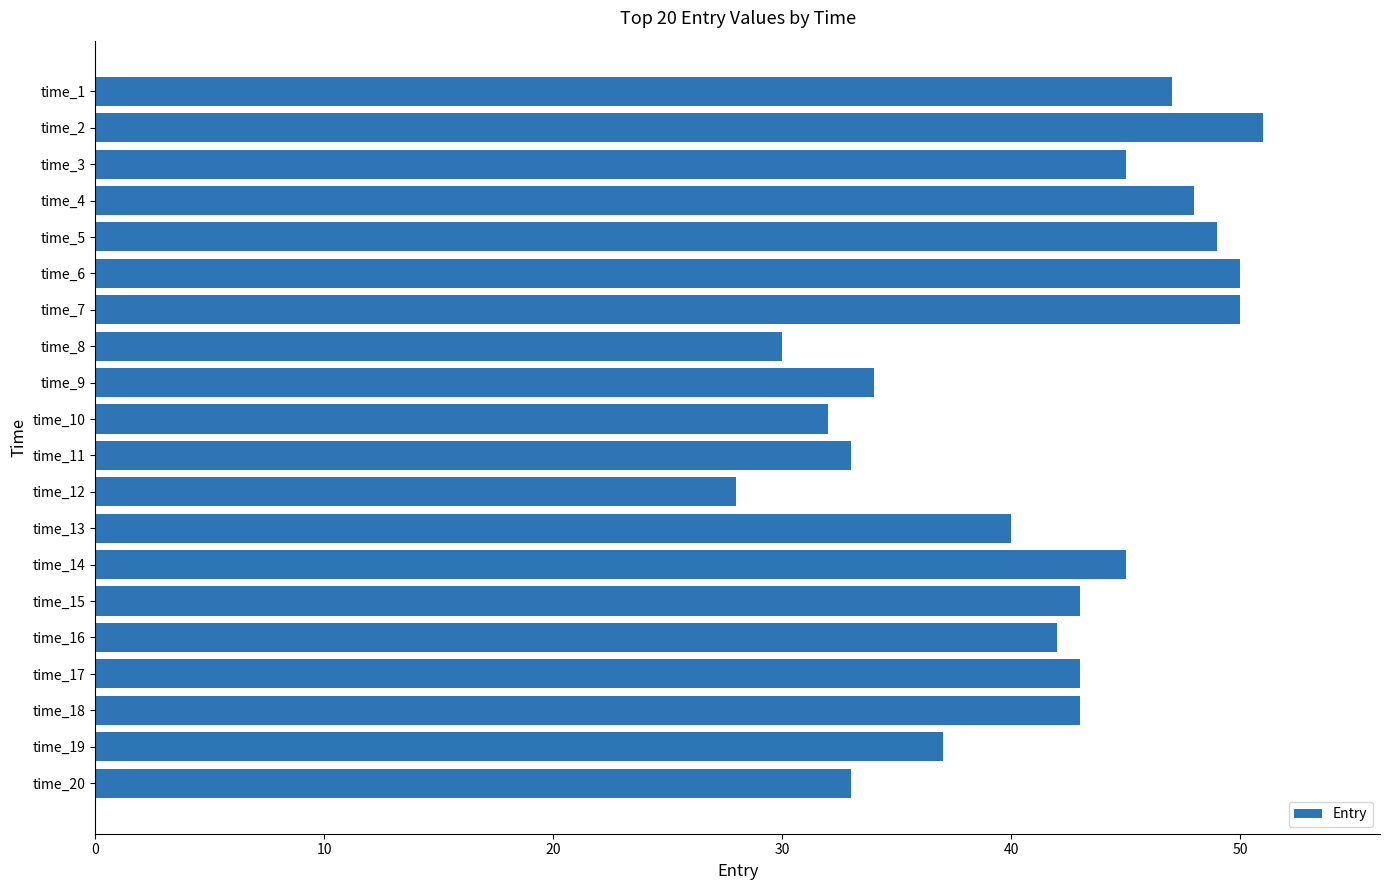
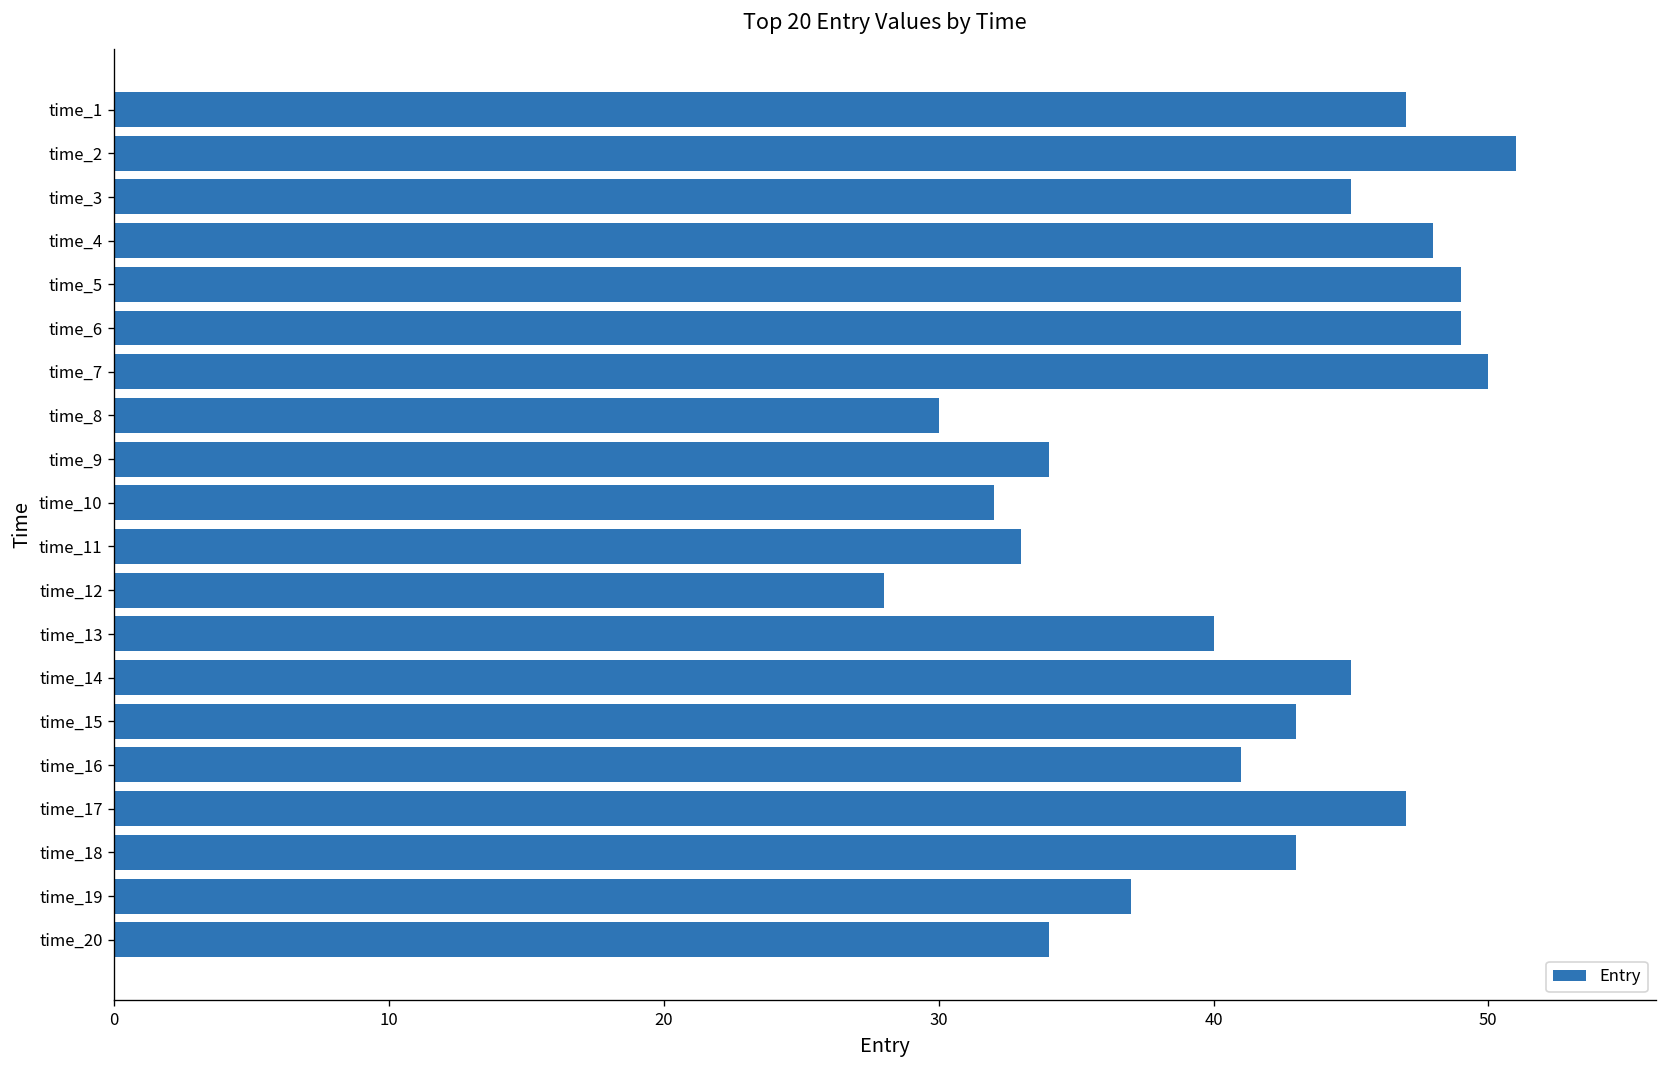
time_6: 50 -> 49
time_16: 42 -> 41
time_17: 43 -> 47
time_20: 33 -> 34
